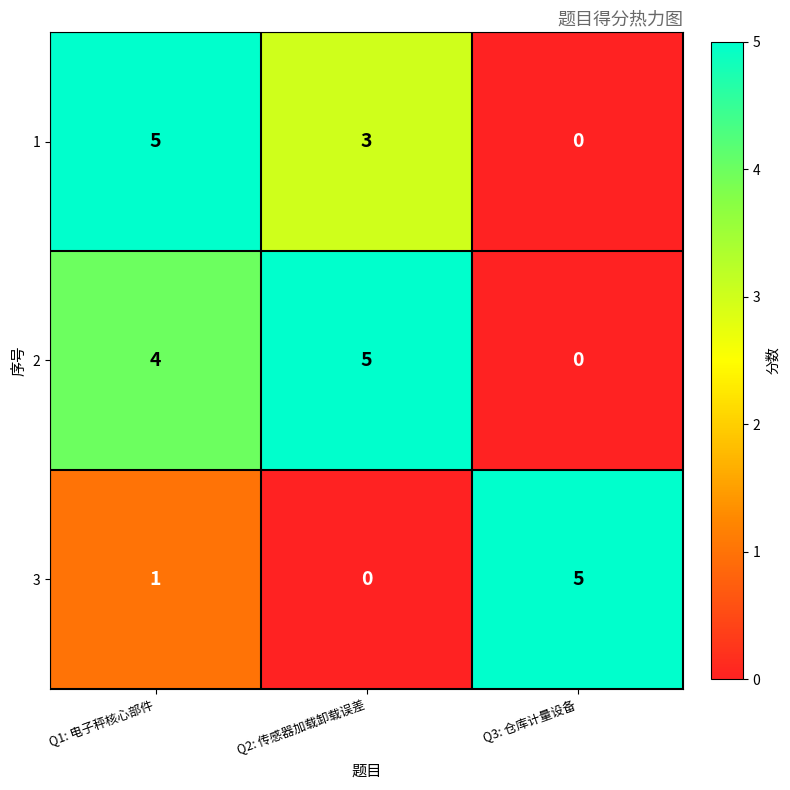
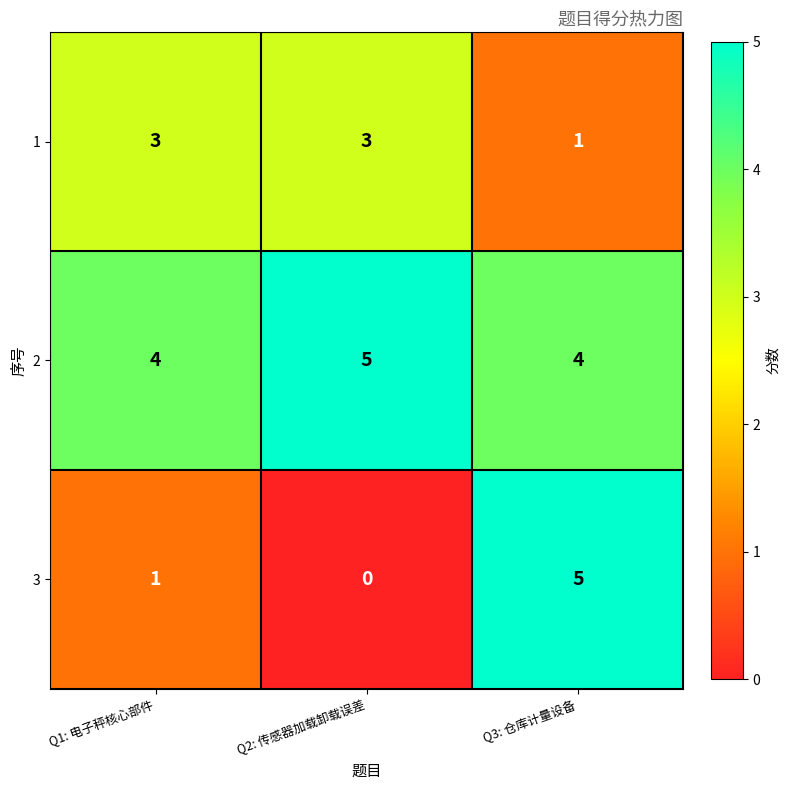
1, Q1: 电子秤核心部件: 5 -> 3
1, Q3: 仓库计量设备: 0 -> 1
2, Q3: 仓库计量设备: 0 -> 4
